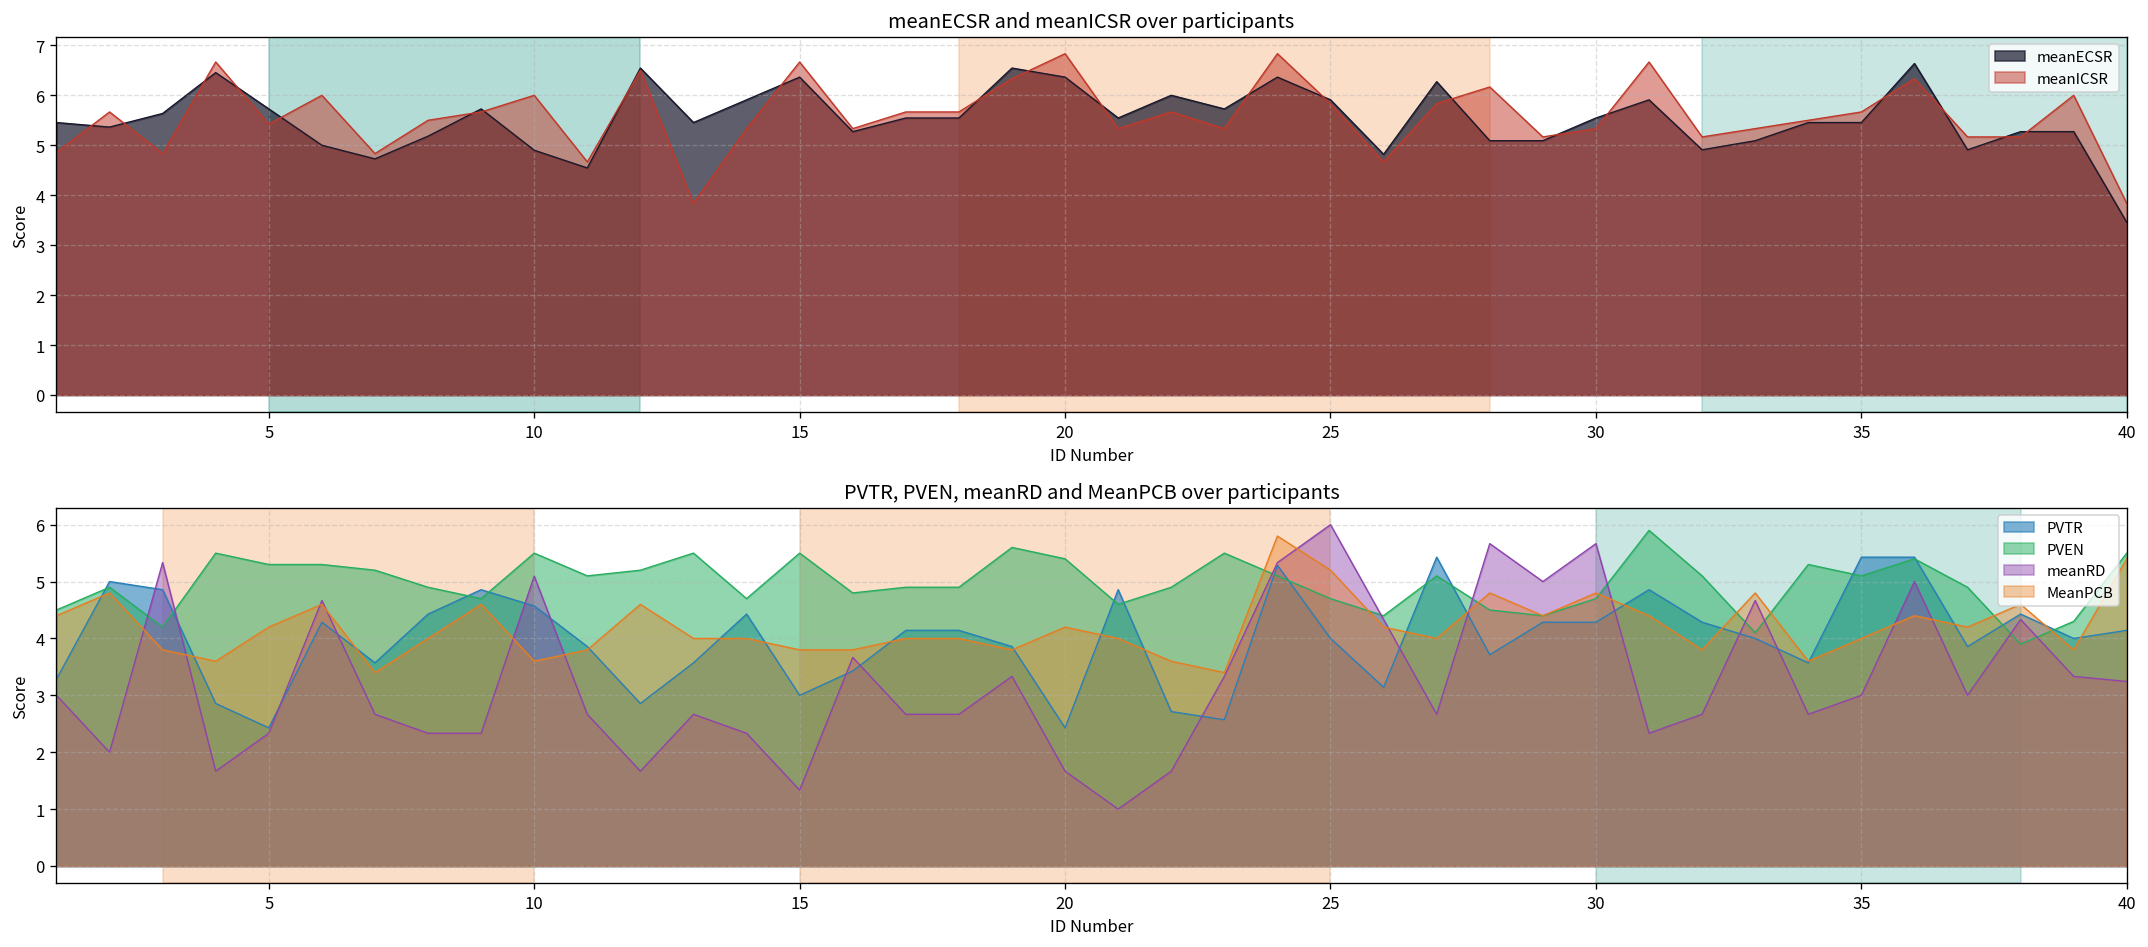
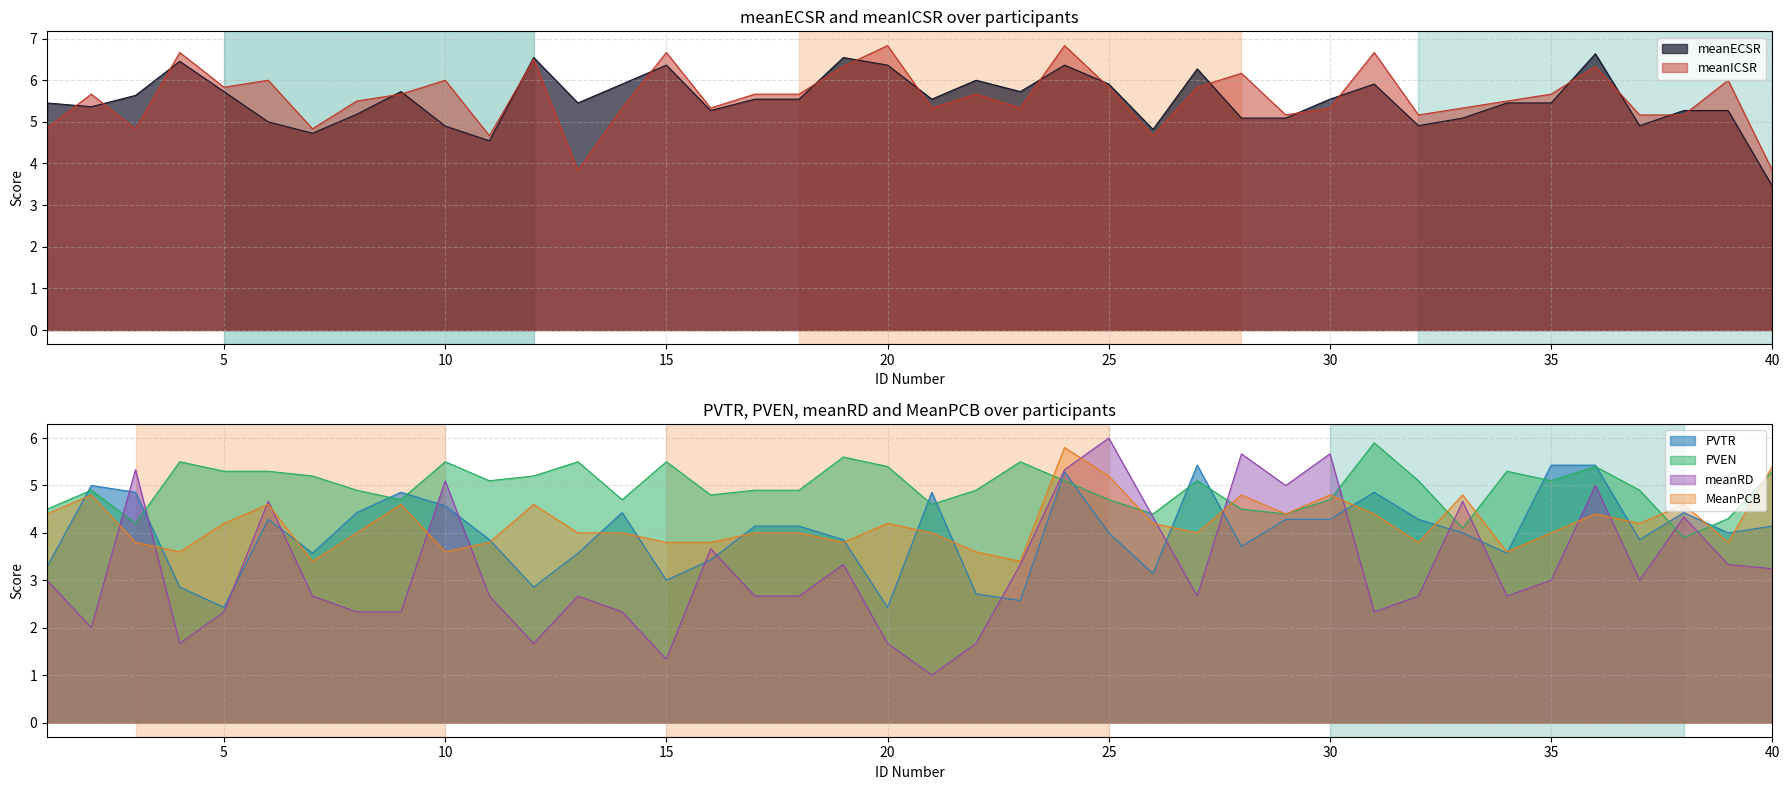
meanECSR and meanICSR over participants, meanICSR, 5: 5.4 -> 5.8
PVTR, PVEN, meanRD and MeanPCB over participants, PVEN, 40: 5.5 -> 5.3
